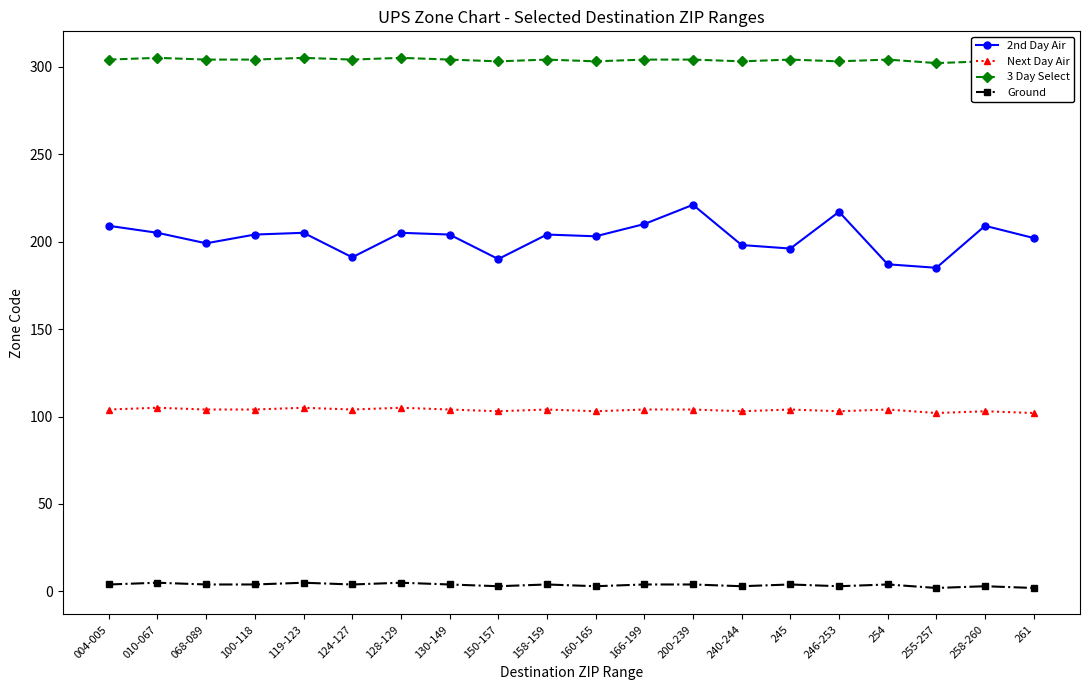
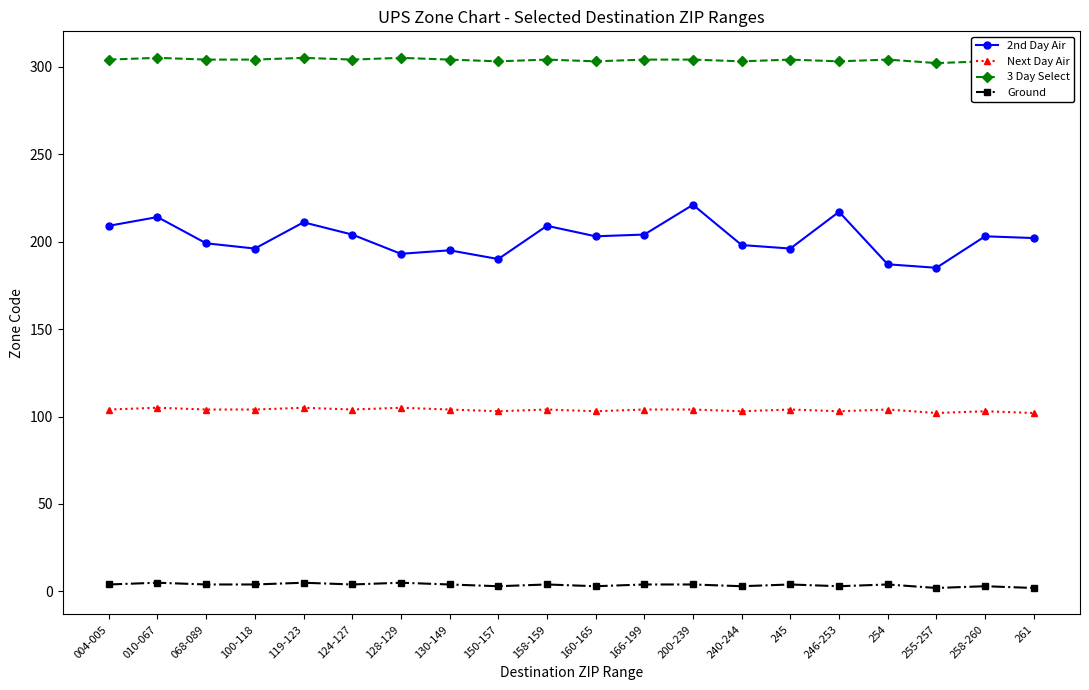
2nd Day Air, 010-067: 205 -> 214
2nd Day Air, 100-118: 204 -> 196
2nd Day Air, 119-123: 205 -> 211
2nd Day Air, 124-127: 191 -> 204
2nd Day Air, 128-129: 205 -> 193
2nd Day Air, 130-149: 204 -> 195
2nd Day Air, 158-159: 204 -> 209
2nd Day Air, 166-199: 210 -> 204
2nd Day Air, 258-260: 209 -> 203
